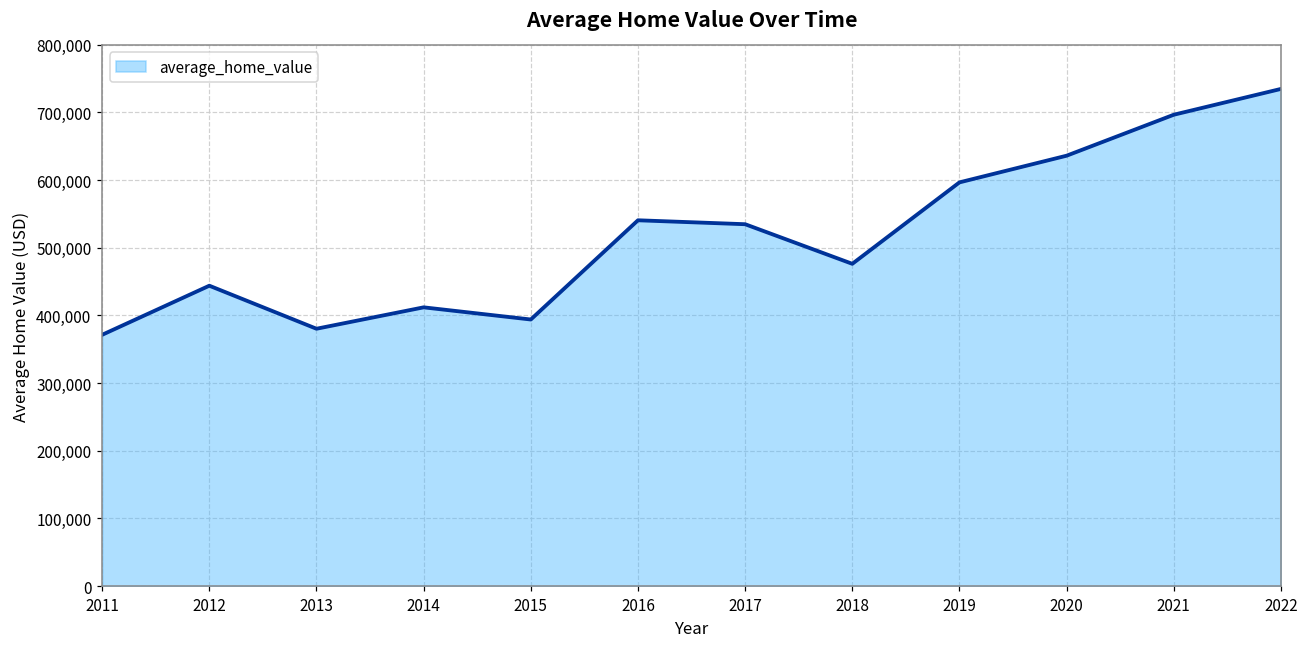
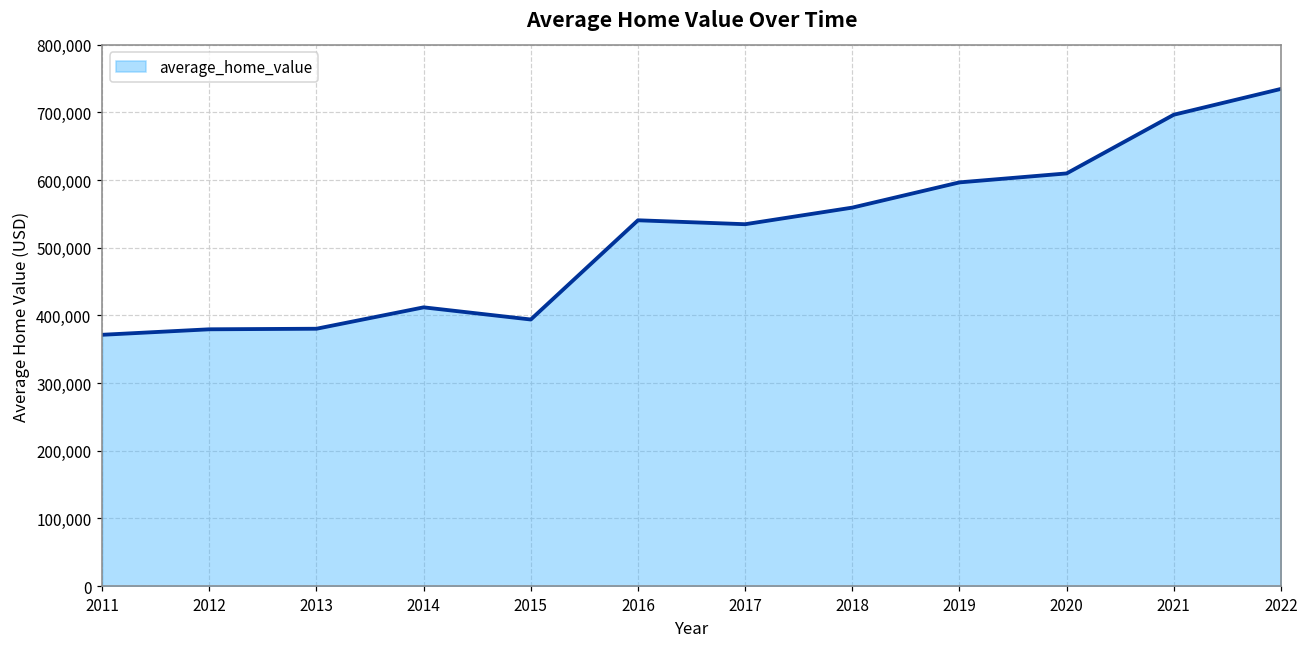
2012: 440,000 -> 380,000
2018: 480,000 -> 560,000
2020: 640,000 -> 610,000
